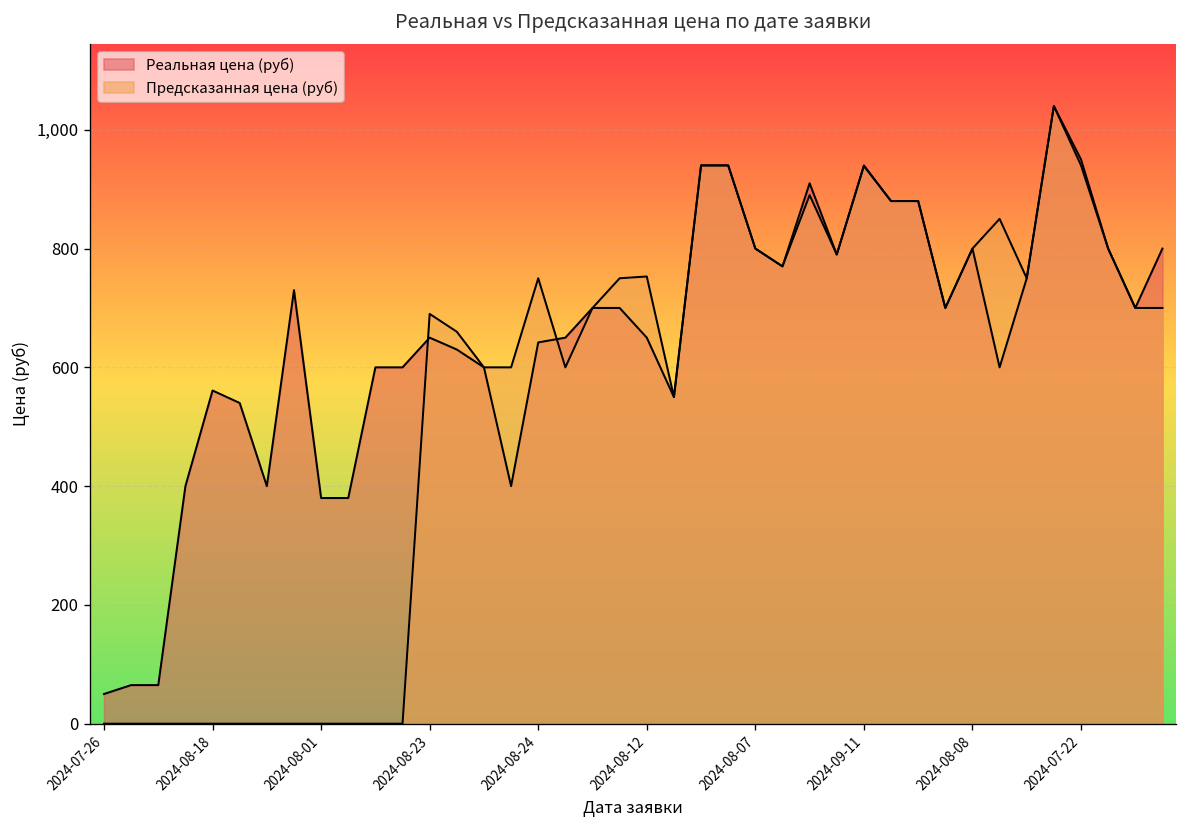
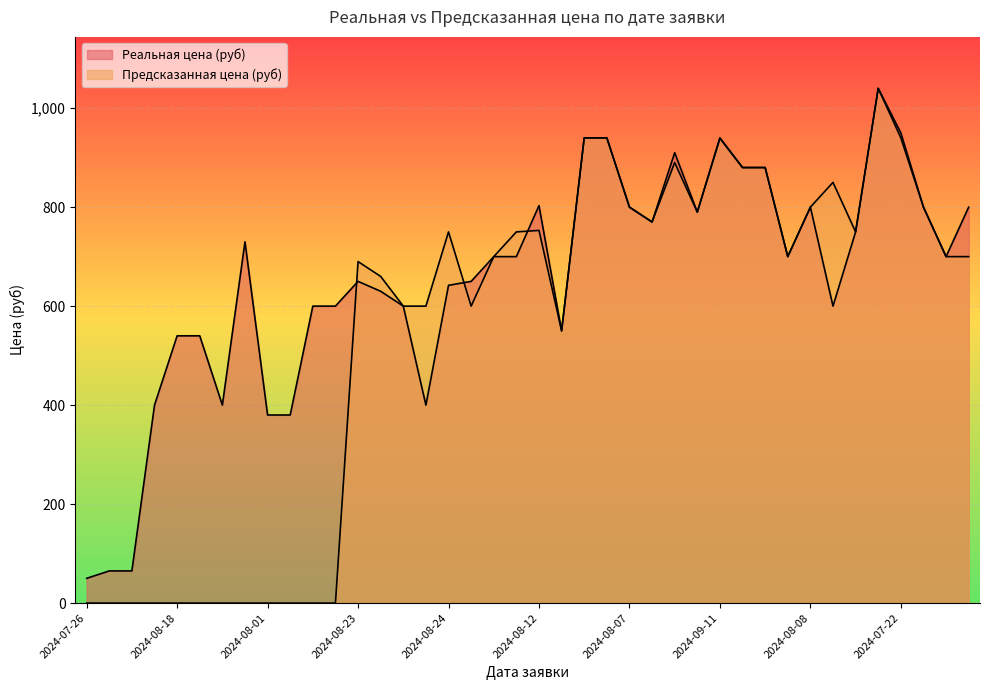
Реальная цена (руб), 2024-08-18: 560 -> 540
Реальная цена (руб), 2024-08-12: 650 -> 800
